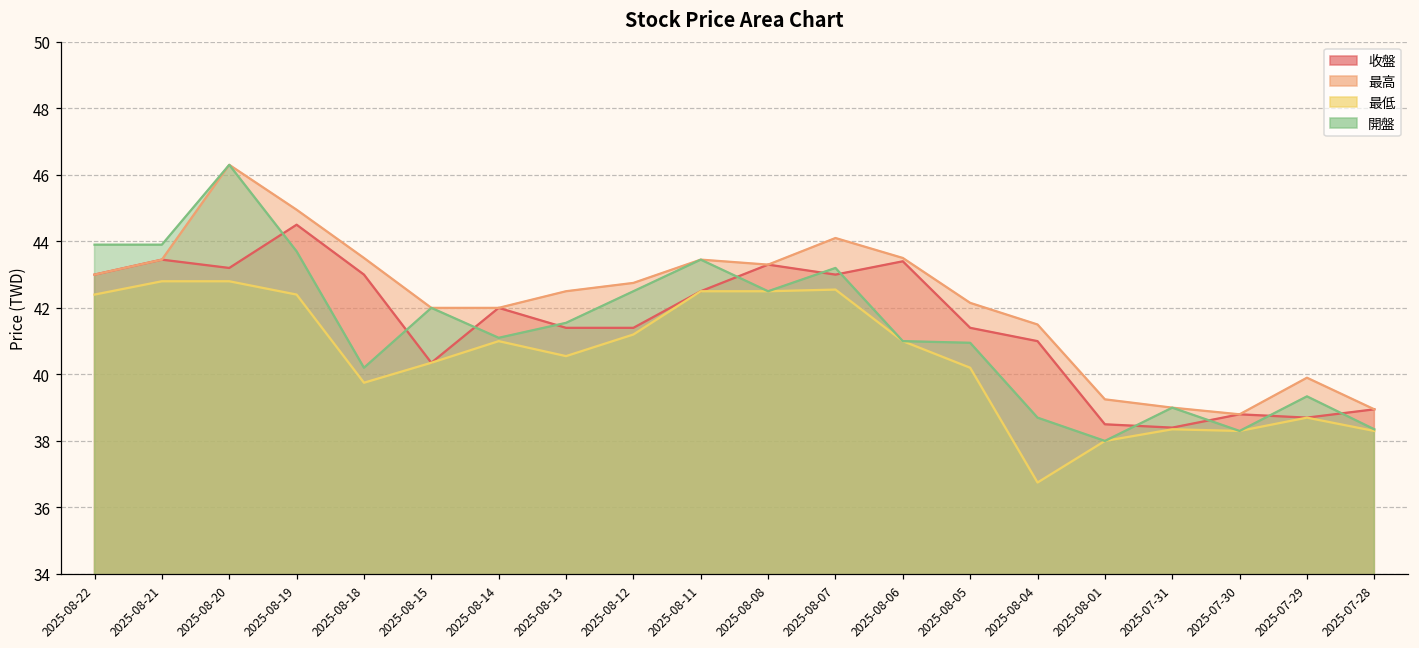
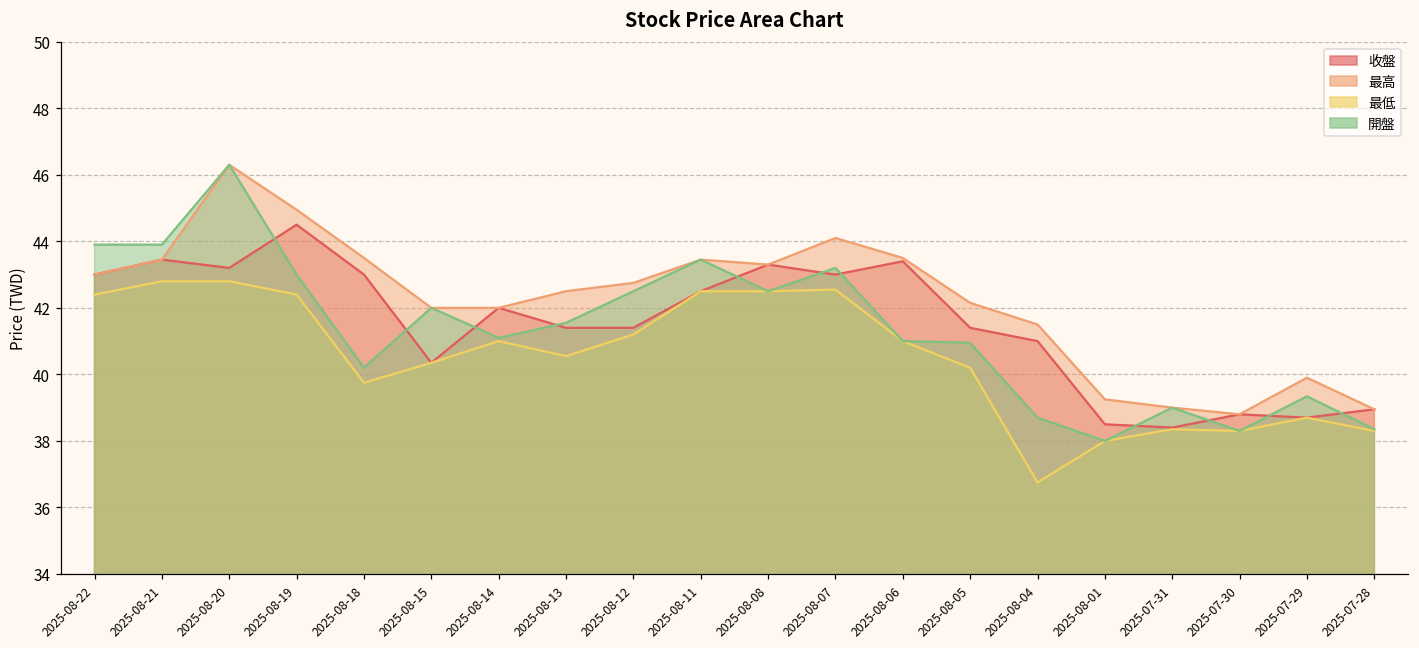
開盤, 2025-08-19: 43.7 -> 43.0
